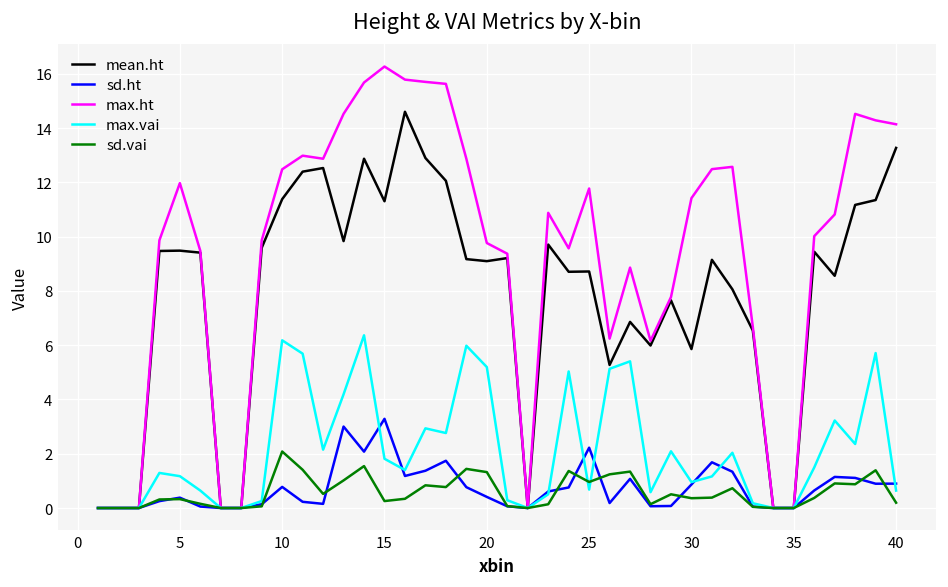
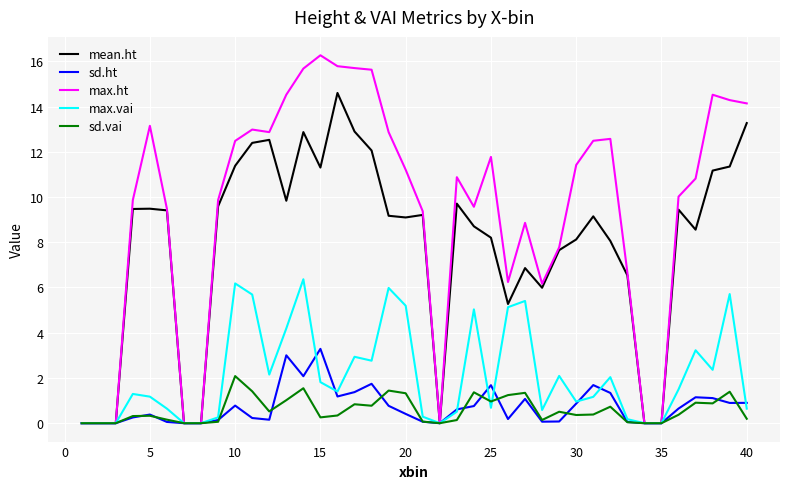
max.ht, 5: 12.0 -> 13.1
max.ht, 20: 9.8 -> 11.2
mean.ht, 25: 8.7 -> 8.2
sd.ht, 25: 2.2 -> 1.7
mean.ht, 30: 5.9 -> 8.1
